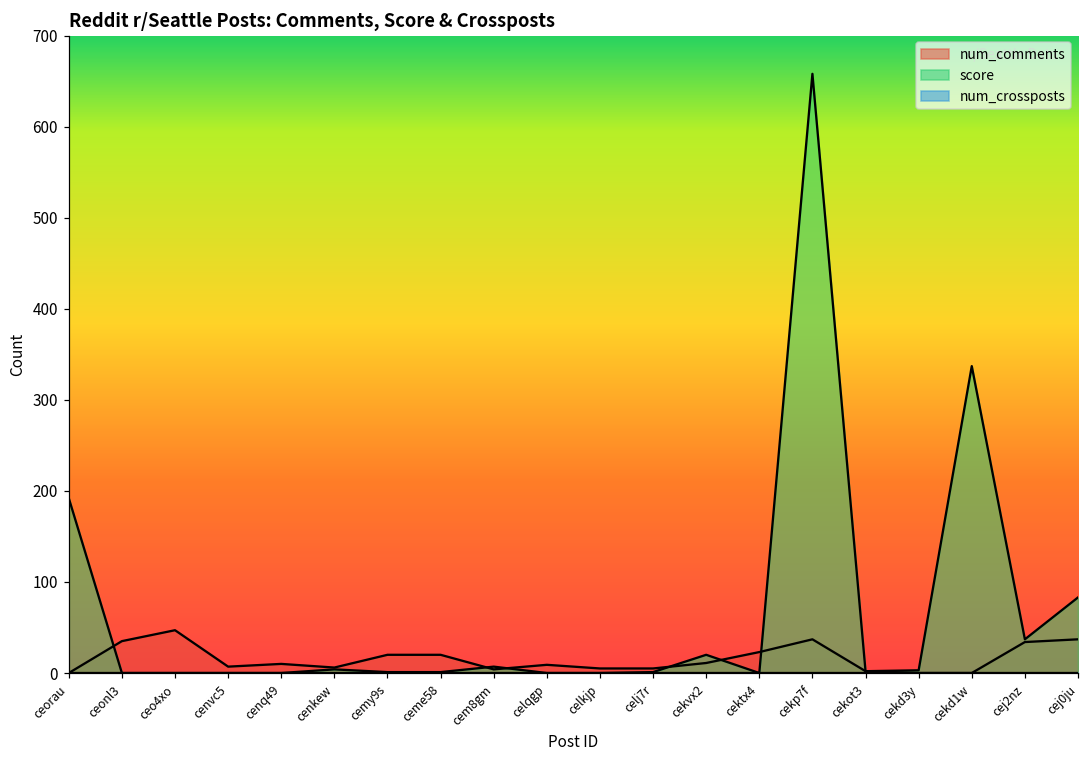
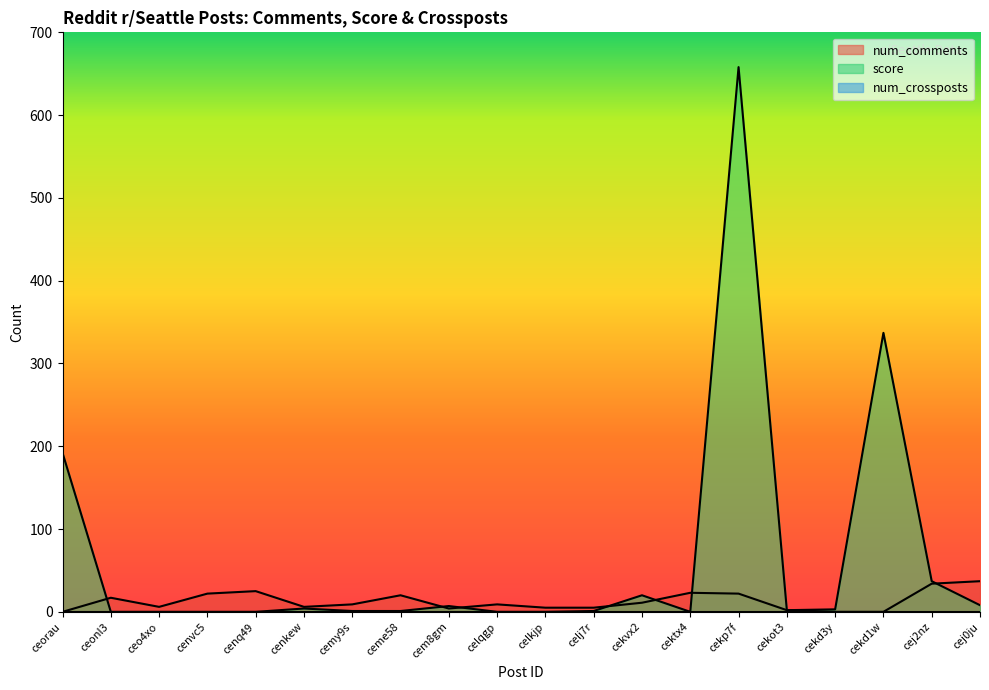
num_comments, ceonl3: 40 -> 20
num_comments, ceo4xo: 50 -> 10
num_comments, cenvc5: 10 -> 20
num_comments, cenq49: 10 -> 30
num_comments, cemy9s: 20 -> 10
num_comments, cekp7f: 40 -> 20
score, cej0ju: 80 -> 10
